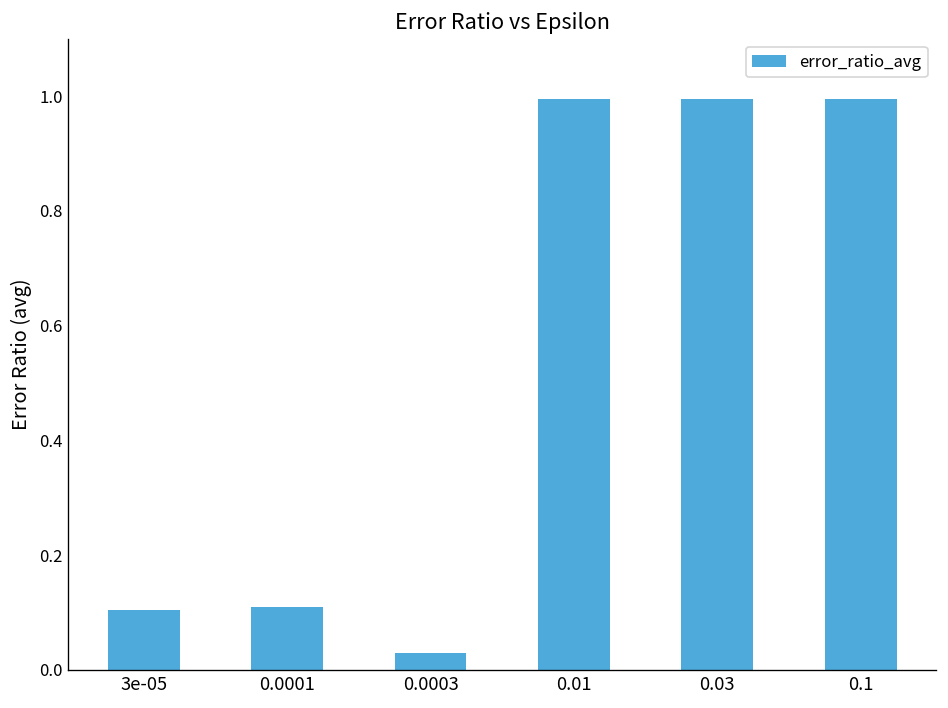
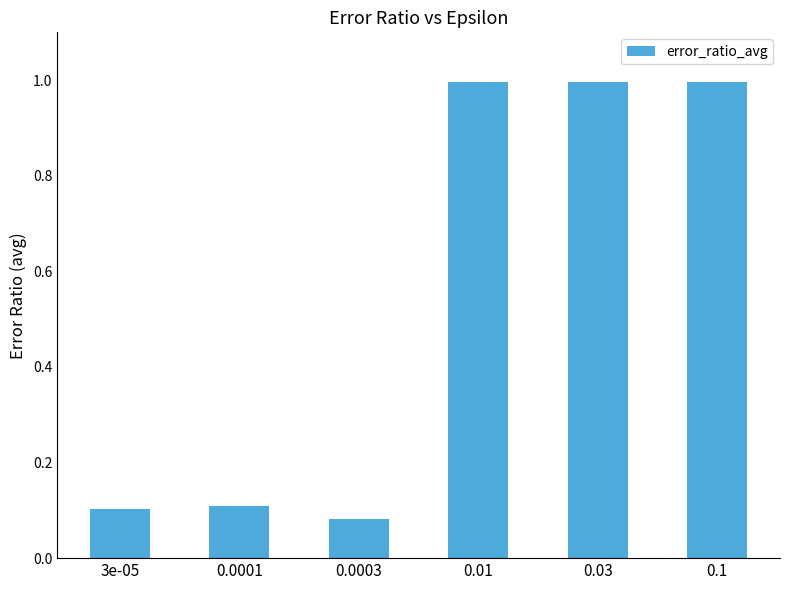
0.0003: 0.03 -> 0.08
